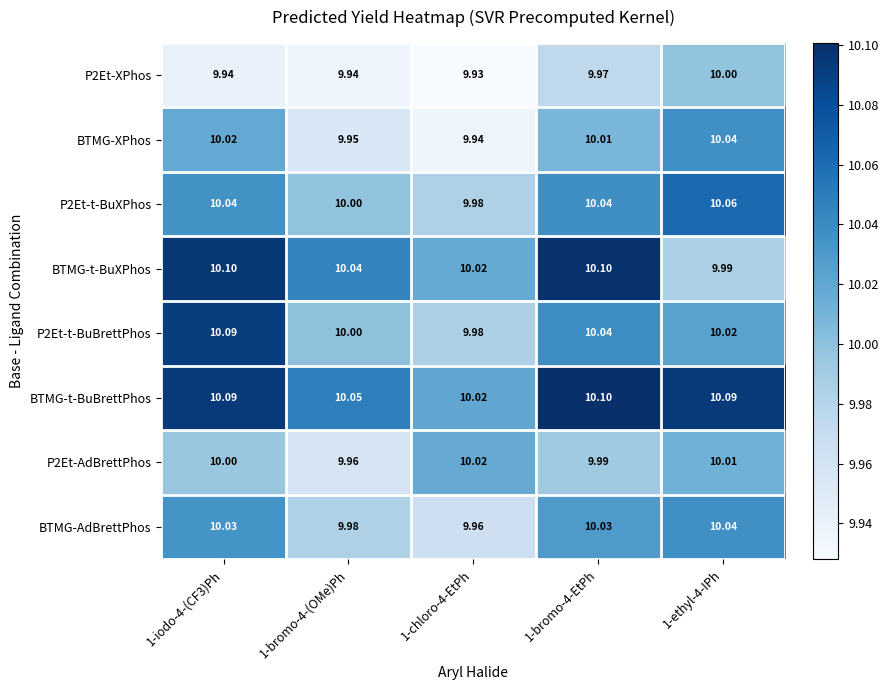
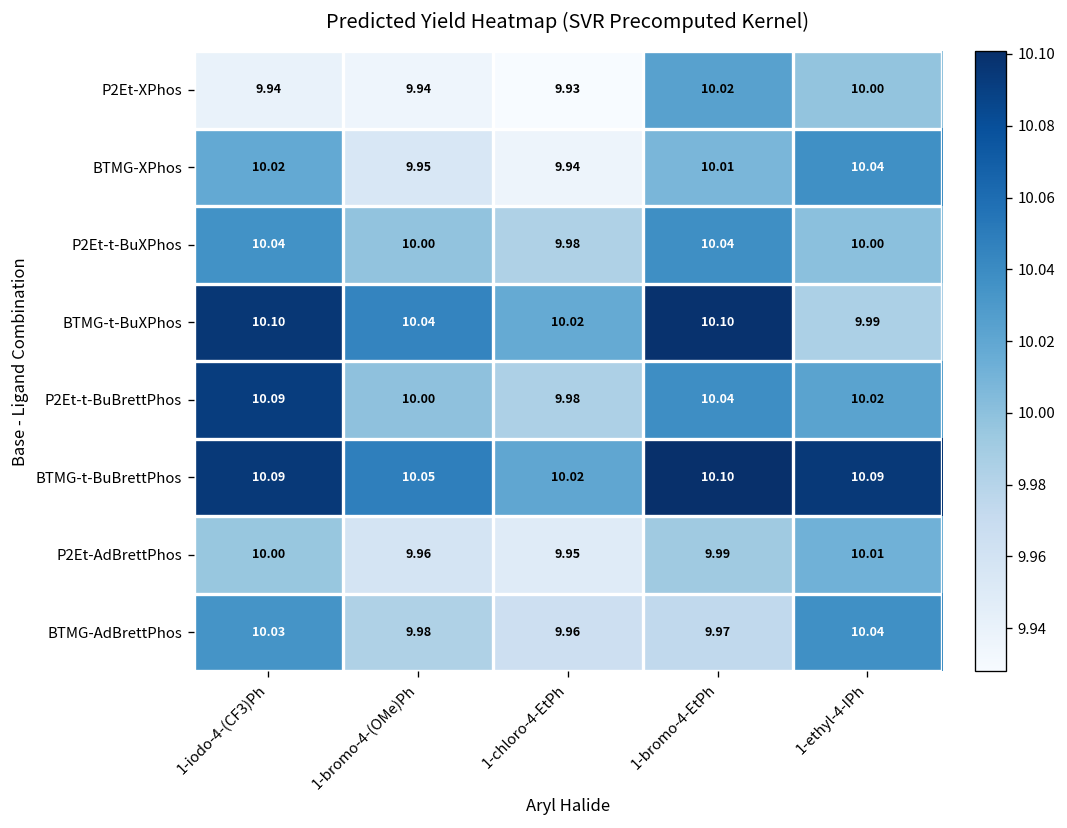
P2Et-XPhos, 1-bromo-4-EtPh: 9.97 -> 10.02
P2Et-t-BuXPhos, 1-ethyl-4-IPh: 10.06 -> 10.00
P2Et-AdBrettPhos, 1-chloro-4-EtPh: 10.02 -> 9.95
BTMG-AdBrettPhos, 1-bromo-4-EtPh: 10.03 -> 9.97
